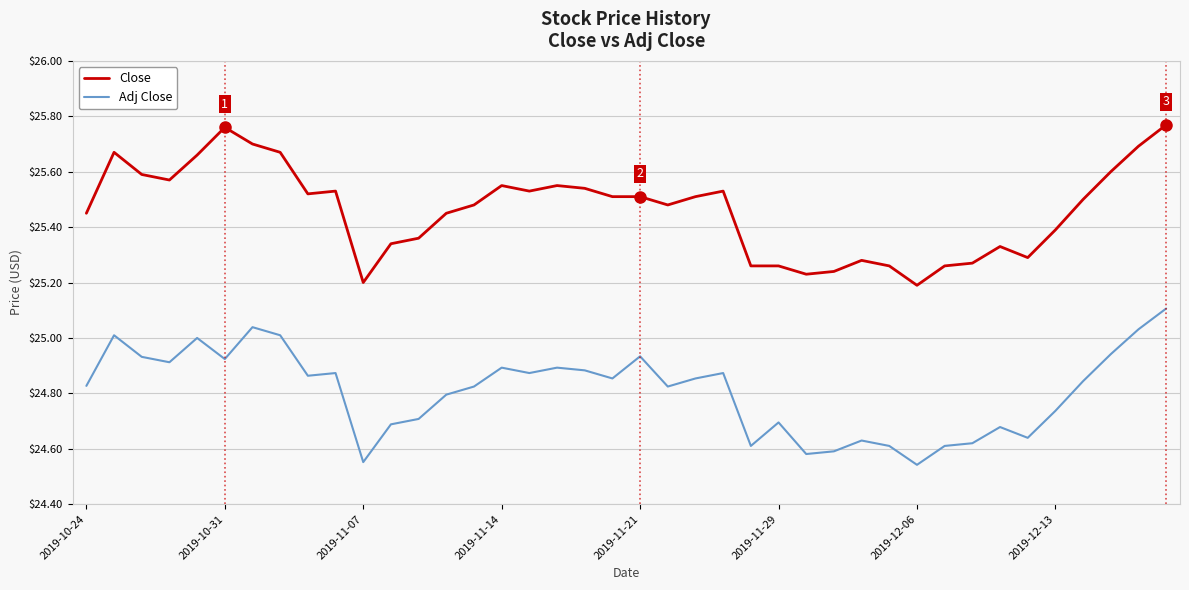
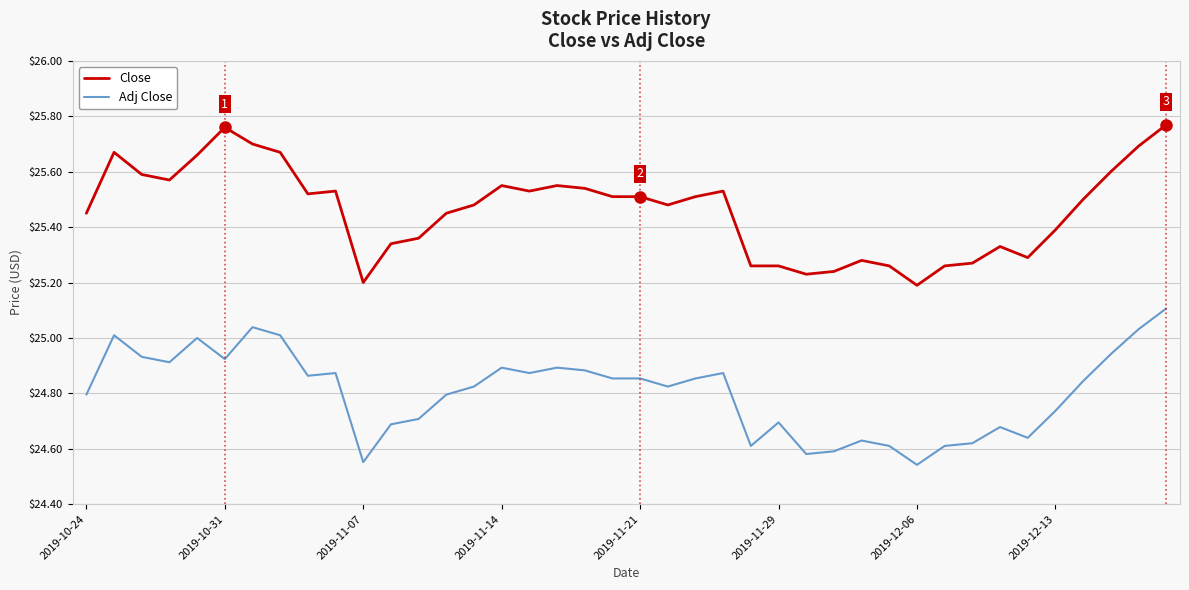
Adj Close, 2019-10-24: $24.83 -> $24.80
Adj Close, 2019-11-21: $24.93 -> $24.85
